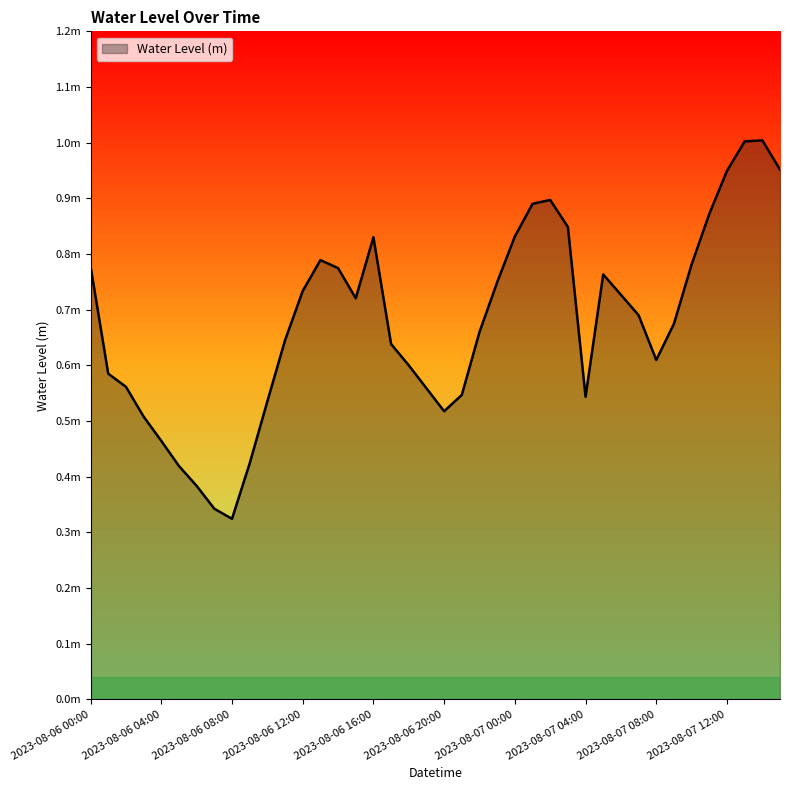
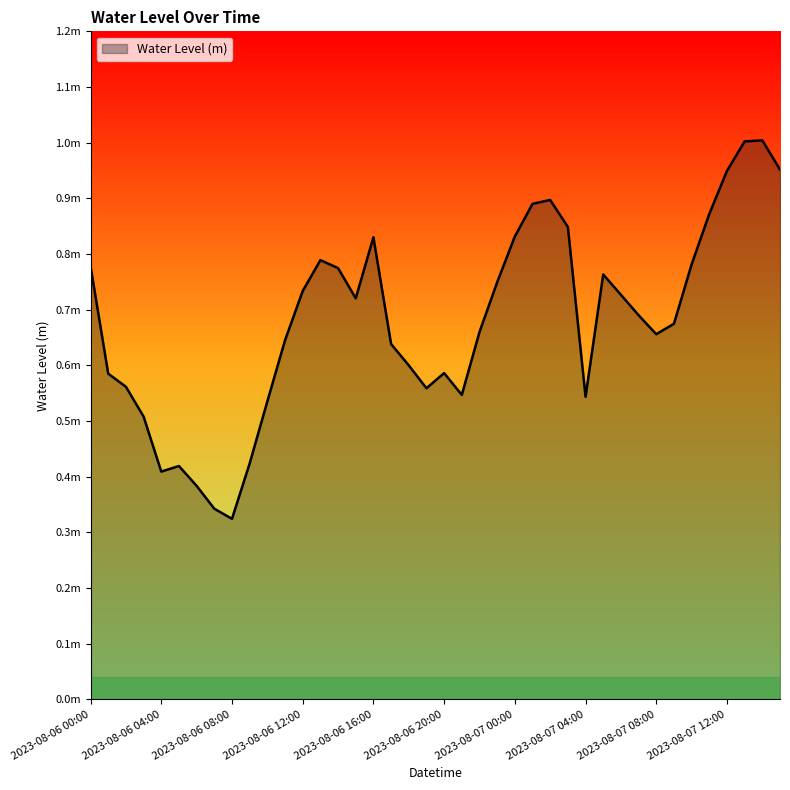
2023-08-06 04:00: 0.46m -> 0.41m
2023-08-06 20:00: 0.52m -> 0.59m
2023-08-07 08:00: 0.61m -> 0.66m
